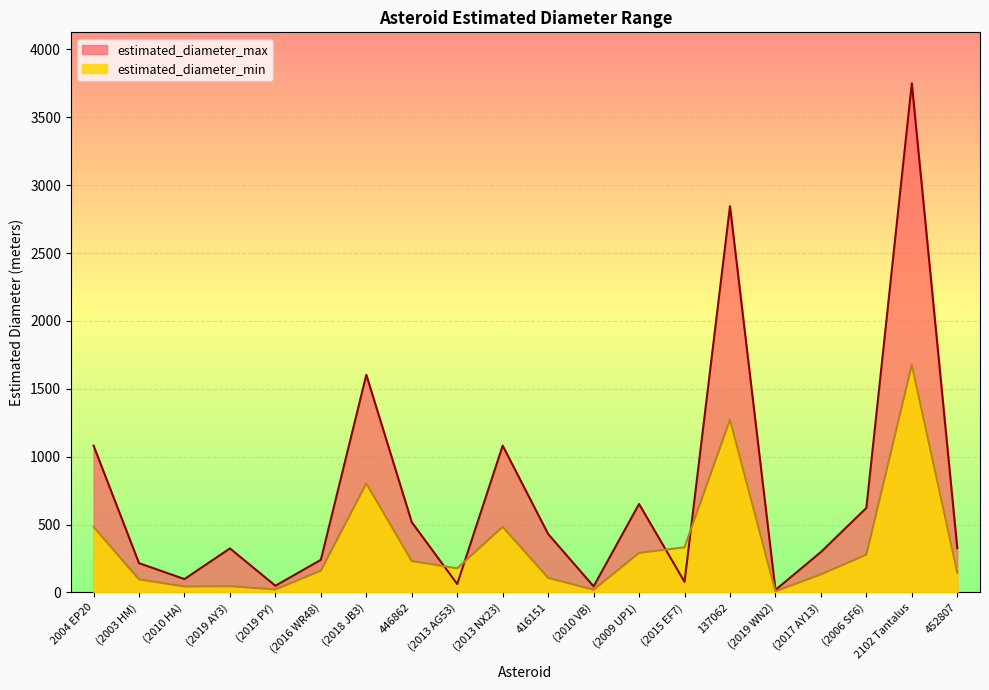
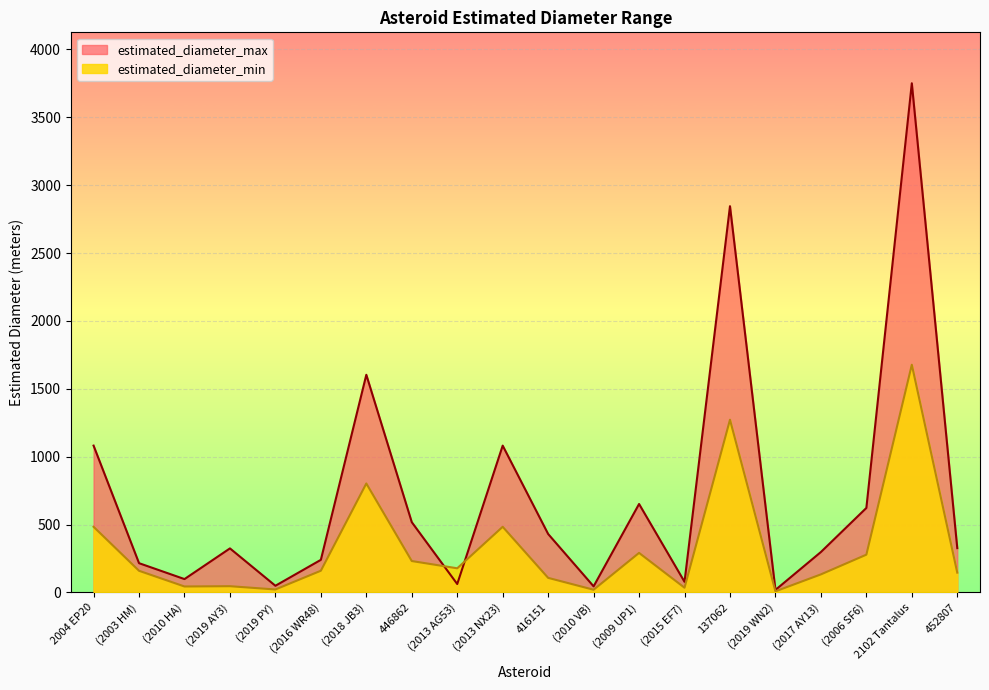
estimated_diameter_min, (2003 HM): 100 -> 160
estimated_diameter_min, (2015 EF7): 330 -> 40
